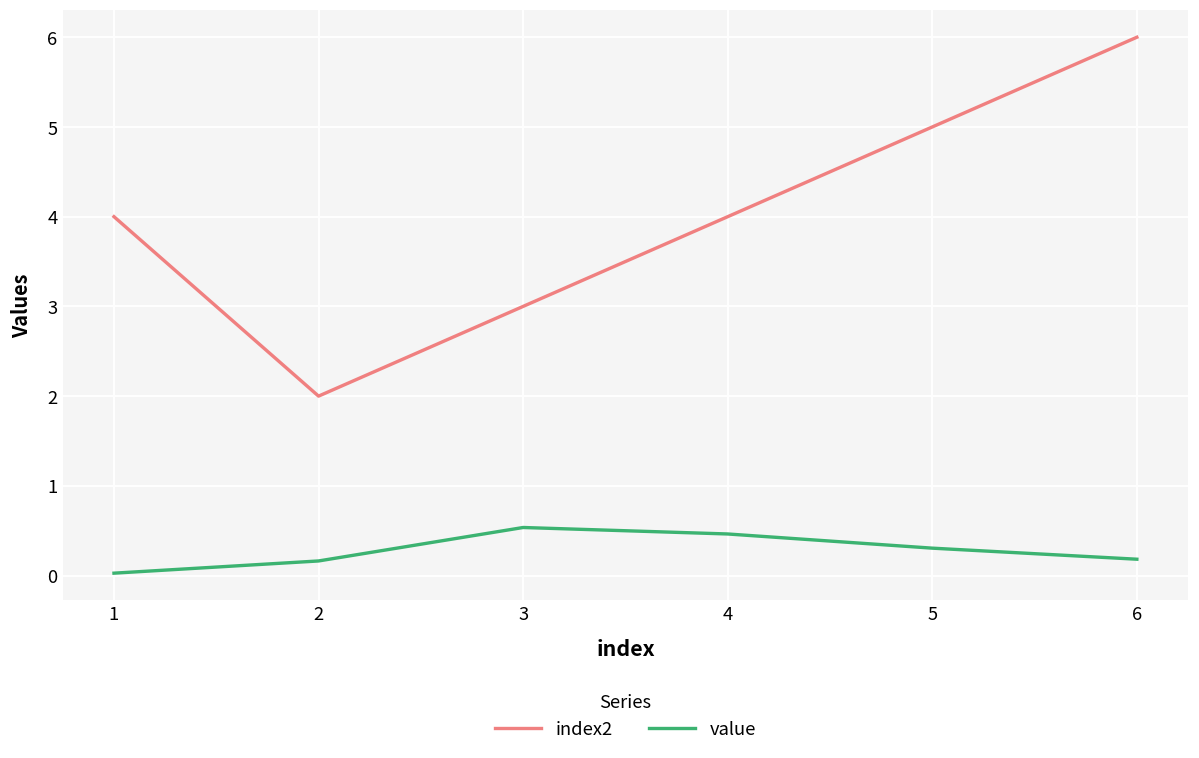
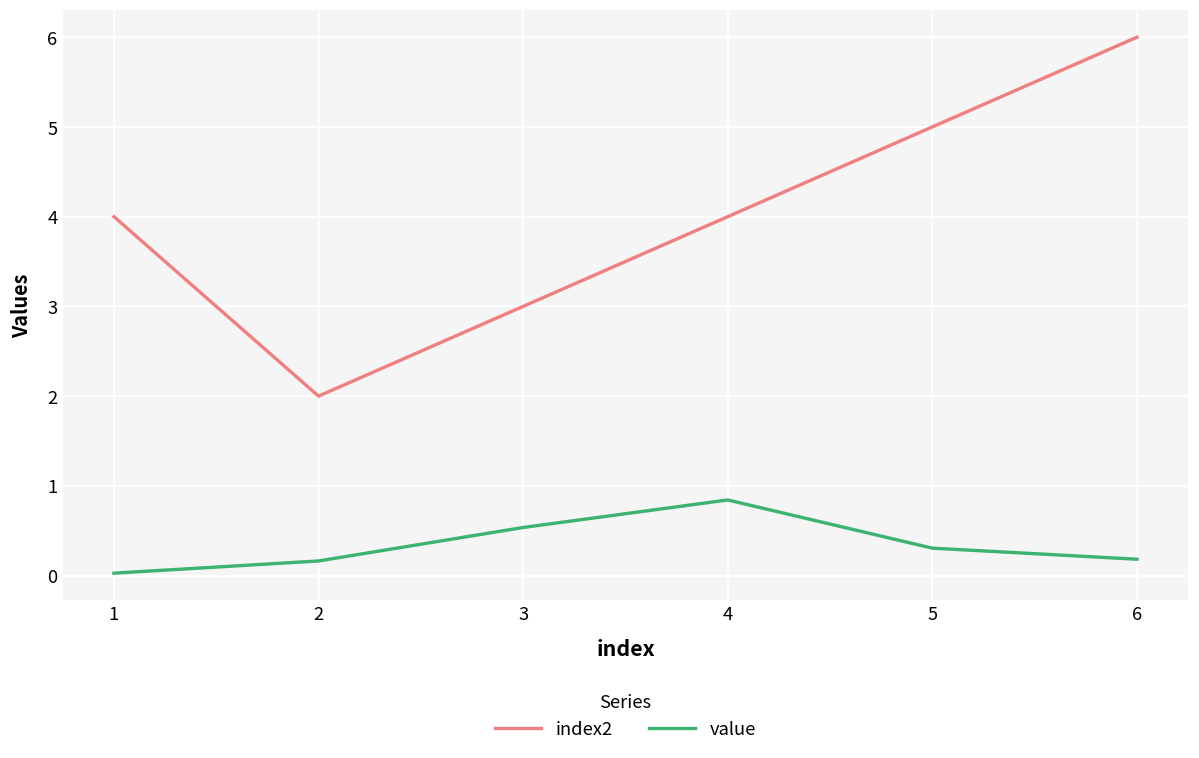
value, 4: 0.5 -> 0.8
